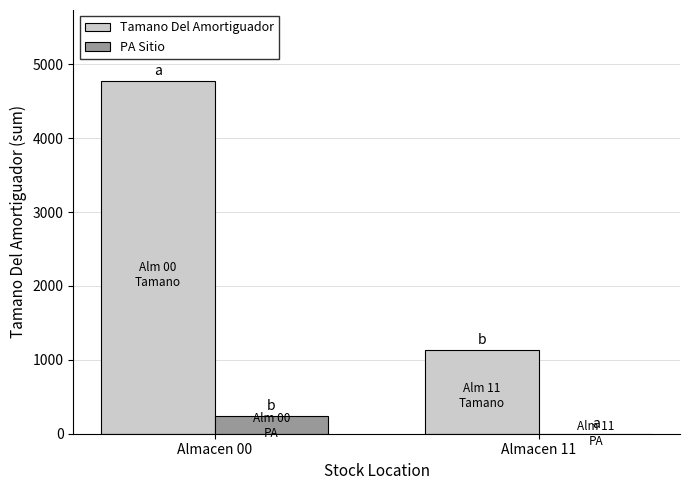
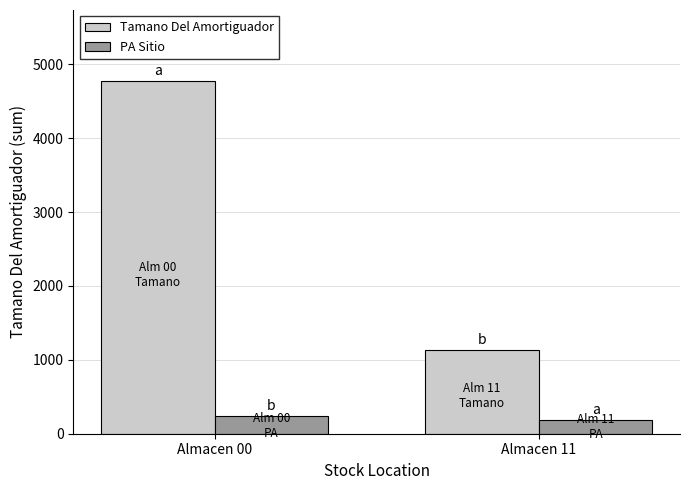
PA Sitio, Almacen 11: 0 -> 200
